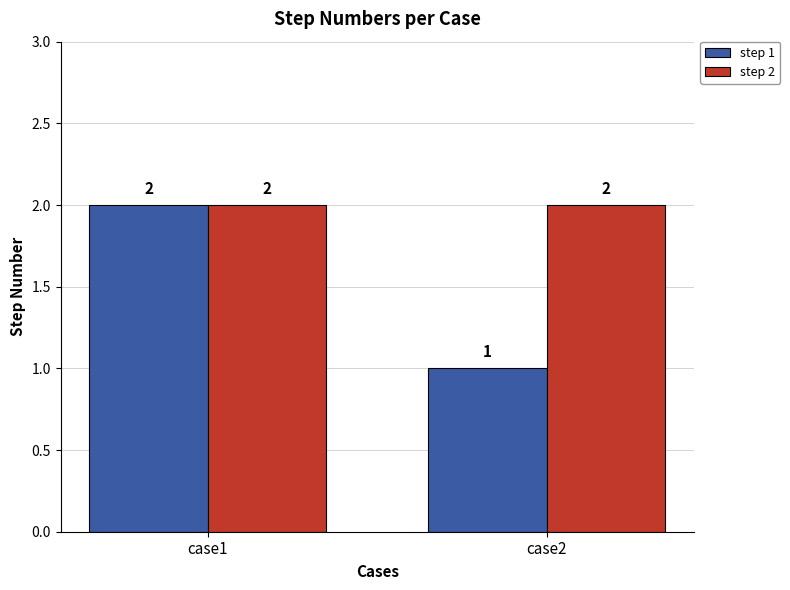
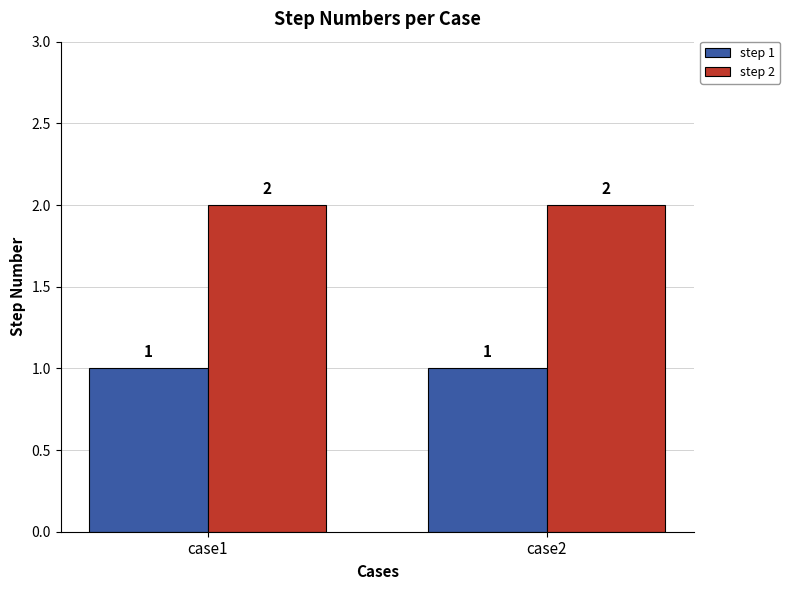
step 1, case1: 2 -> 1
